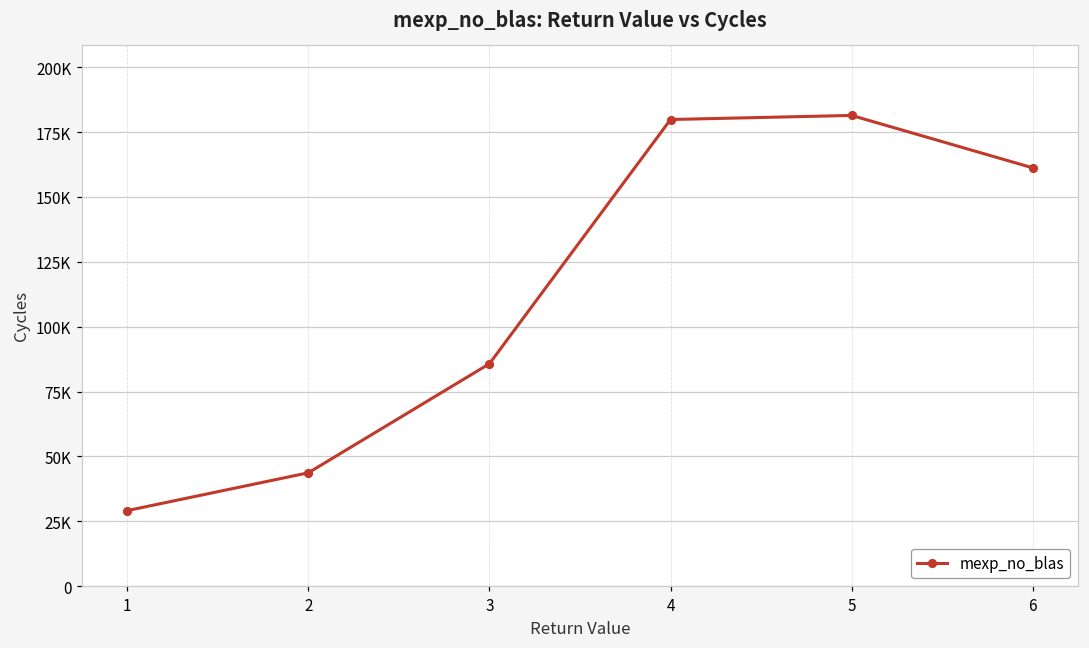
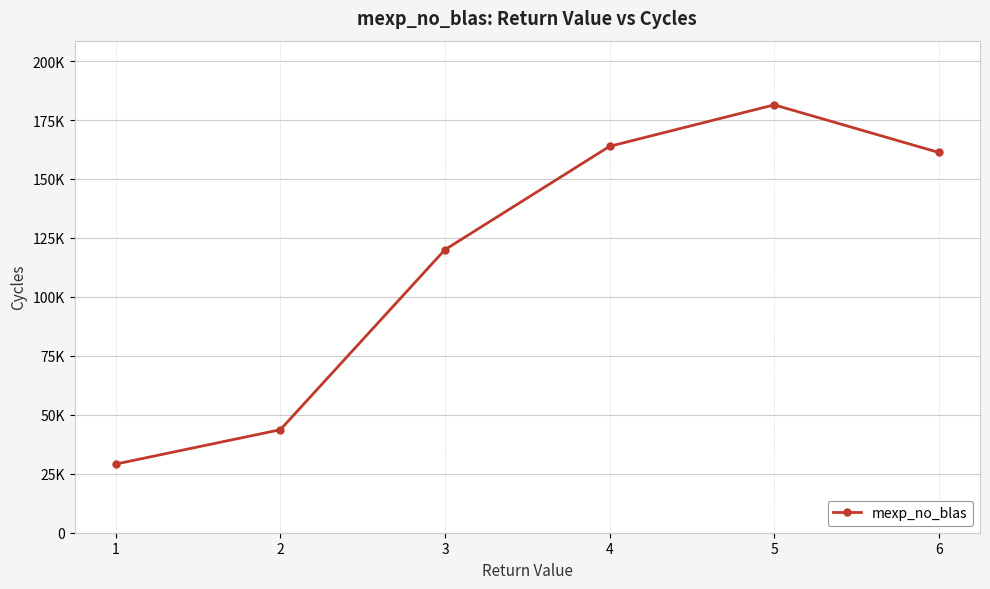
3: 86000 -> 120000
4: 180000 -> 164000
